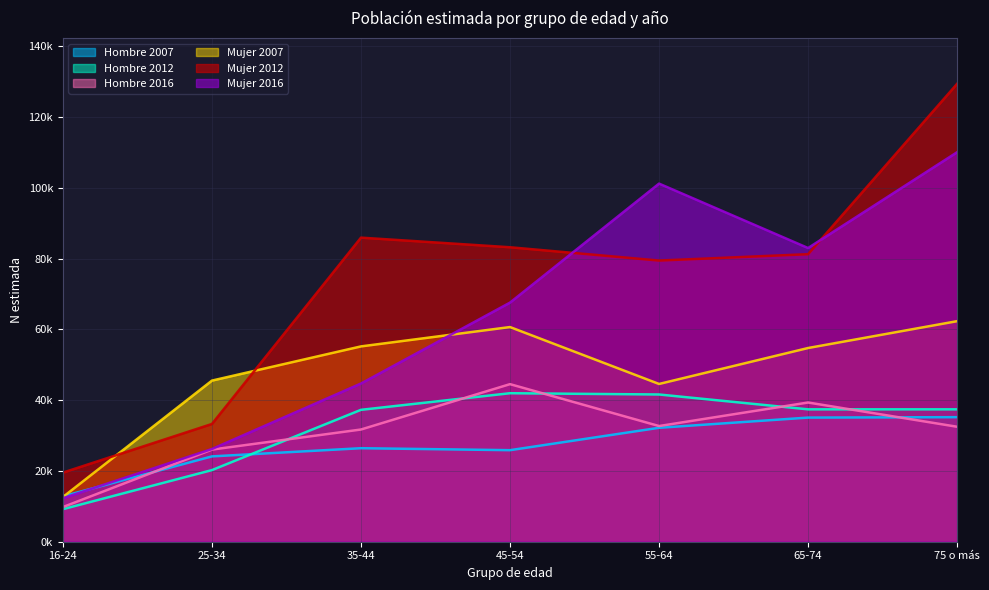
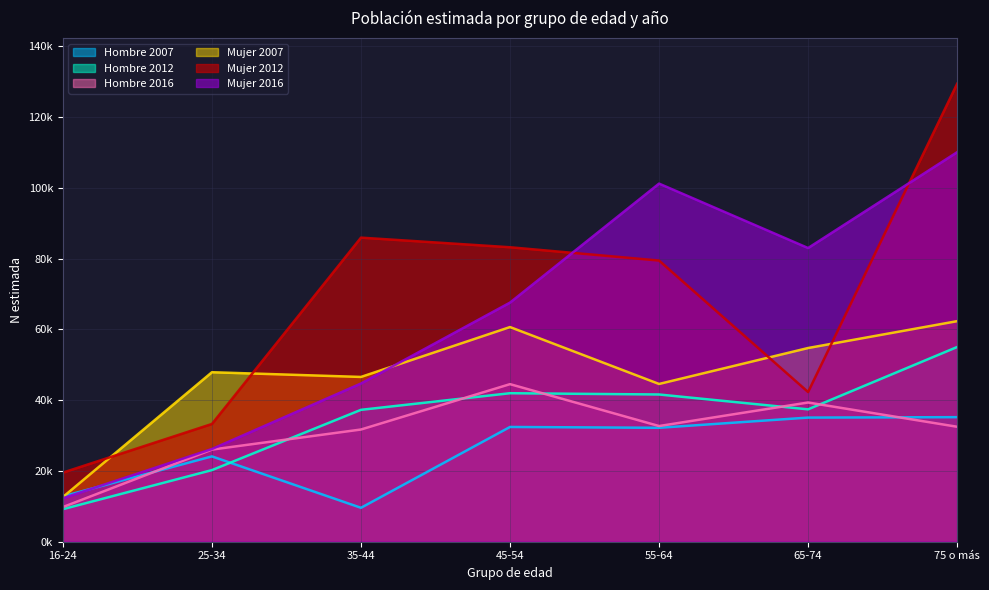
Mujer 2007, 25-34: 46000 -> 48000
Hombre 2007, 35-44: 26000 -> 10000
Mujer 2007, 35-44: 55000 -> 47000
Hombre 2007, 45-54: 26000 -> 32000
Mujer 2012, 65-74: 81000 -> 42000
Hombre 2012, 75 o más: 37000 -> 55000
